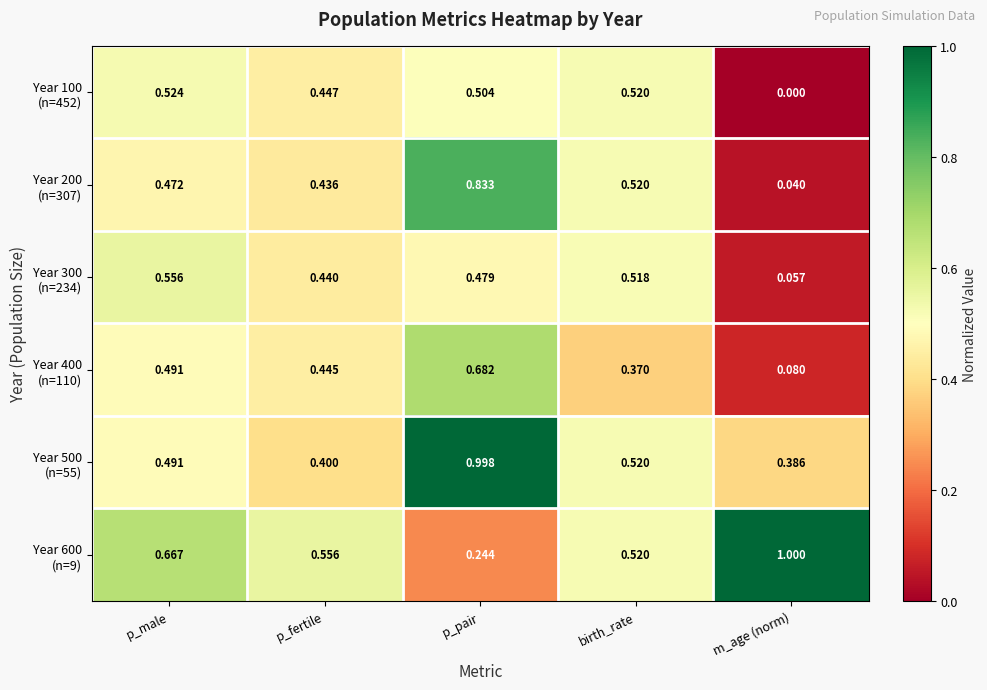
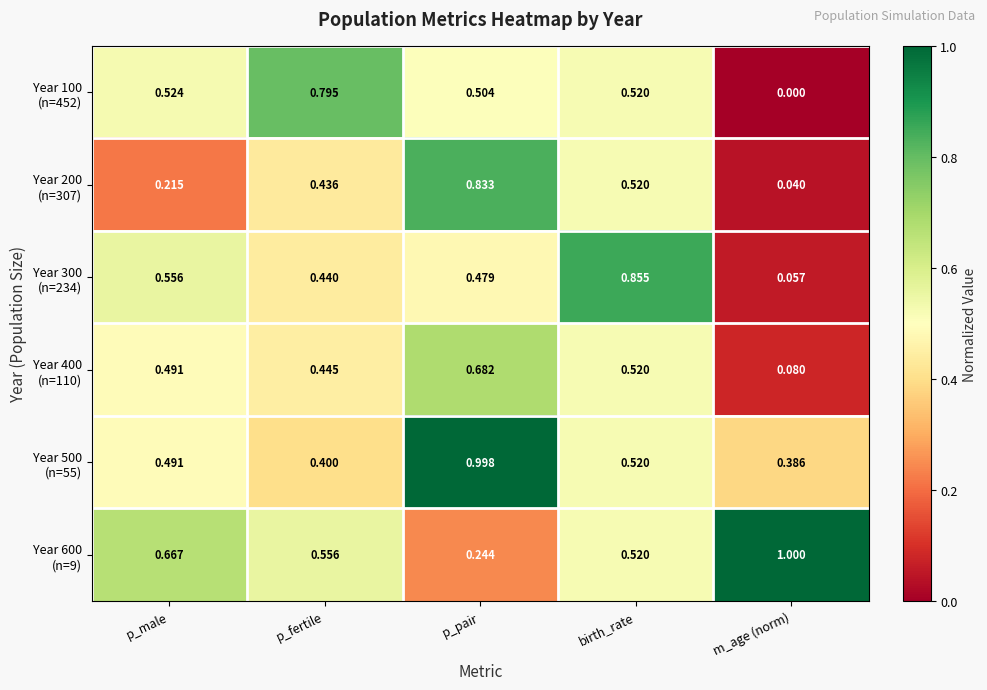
Year 100 (n=452), p_fertile: 0.447 -> 0.795
Year 200 (n=307), p_male: 0.472 -> 0.215
Year 300 (n=234), birth_rate: 0.518 -> 0.855
Year 400 (n=110), birth_rate: 0.370 -> 0.520
